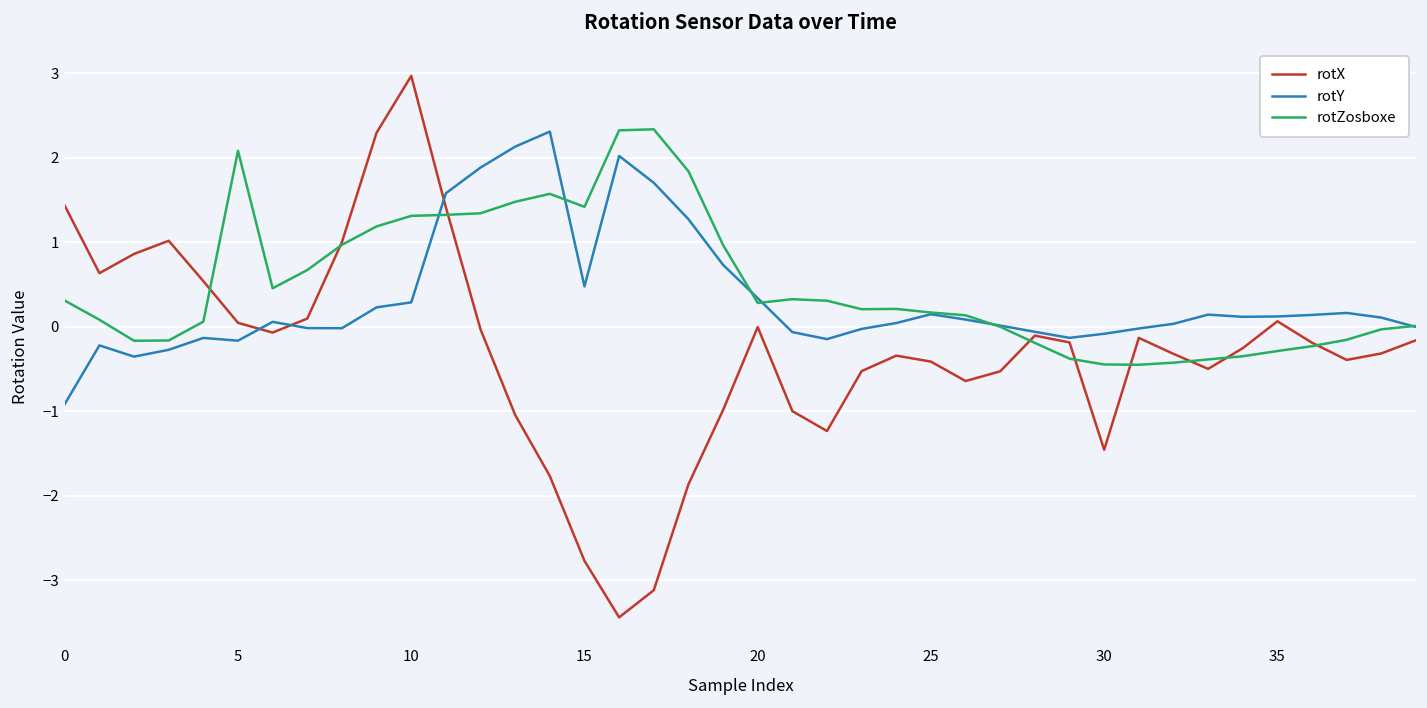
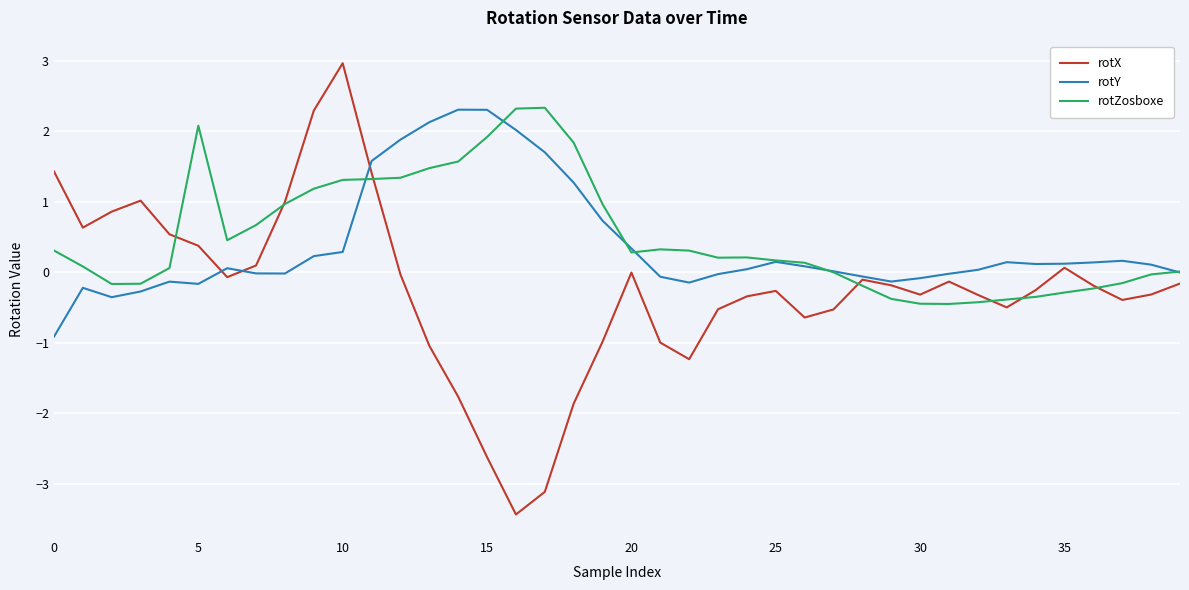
rotX, 5: 0.0 -> 0.4
rotX, 15: -2.8 -> -2.6
rotY, 15: 0.5 -> 2.3
rotZosboxe, 15: 1.4 -> 1.9
rotX, 25: -0.4 -> -0.3
rotX, 30: -1.5 -> -0.3
